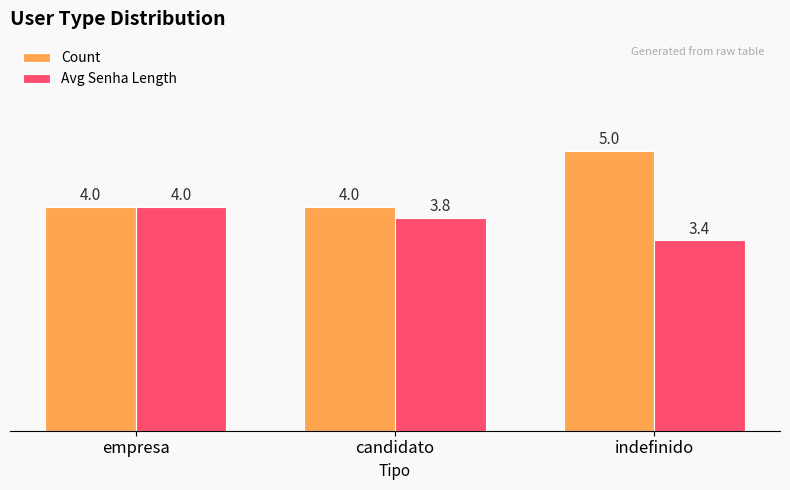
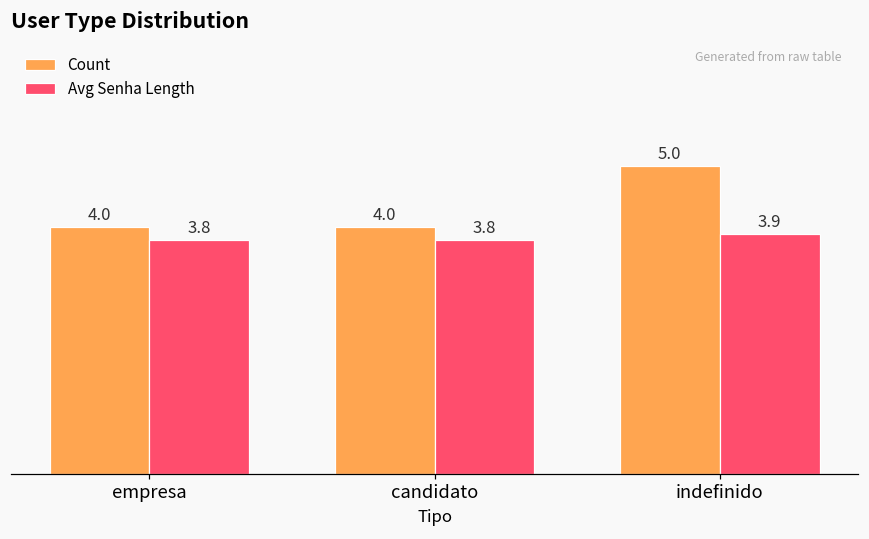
Avg Senha Length, empresa: 4.0 -> 3.8
Avg Senha Length, indefinido: 3.4 -> 3.9
